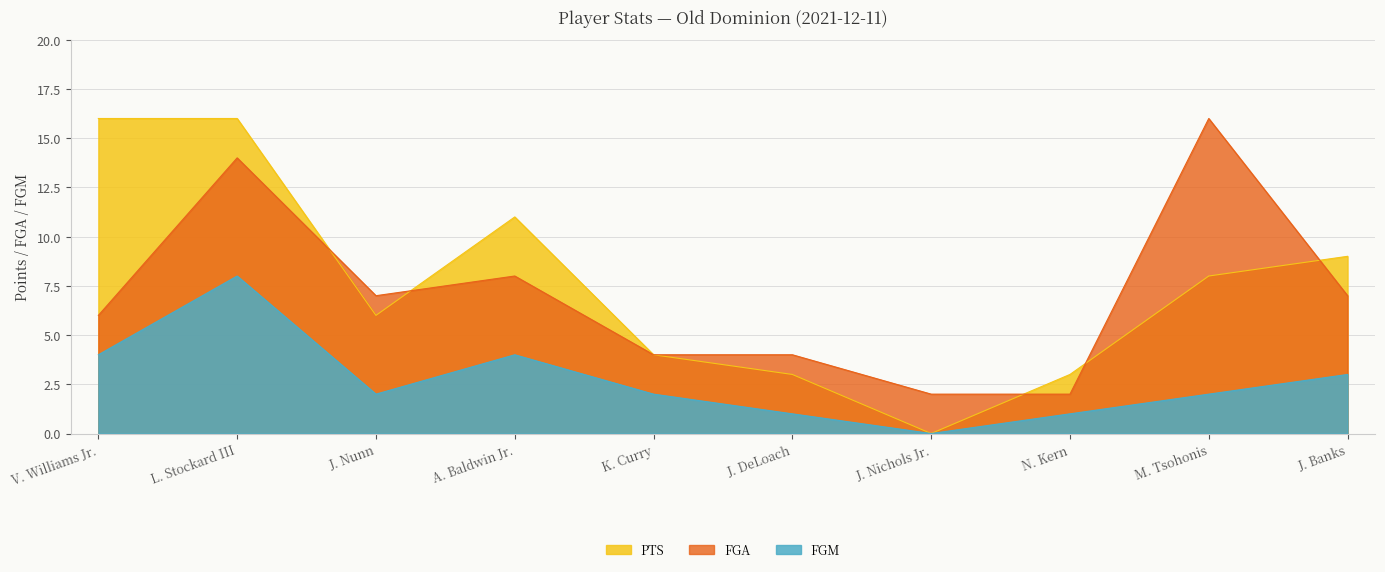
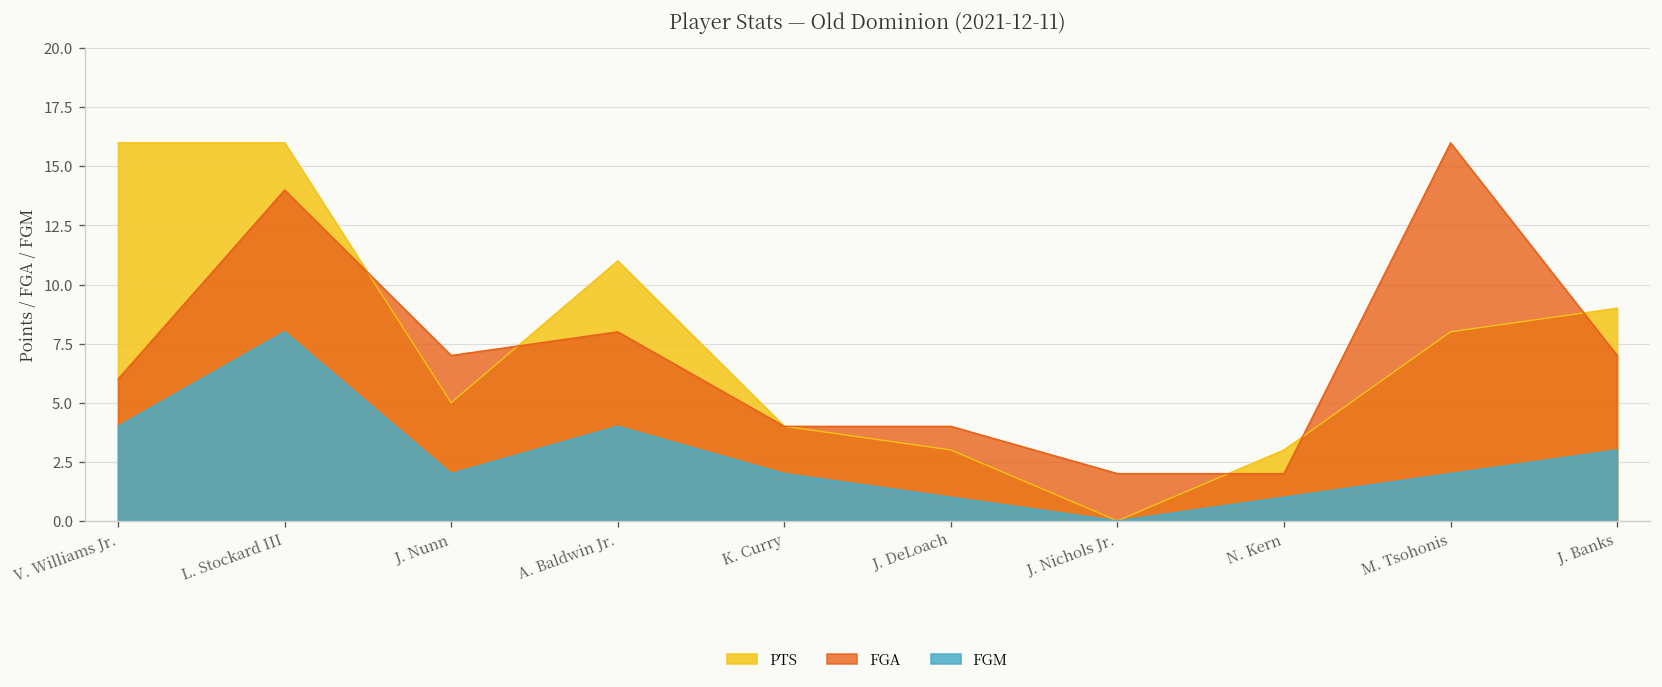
PTS, J. Nunn: 6 -> 5
